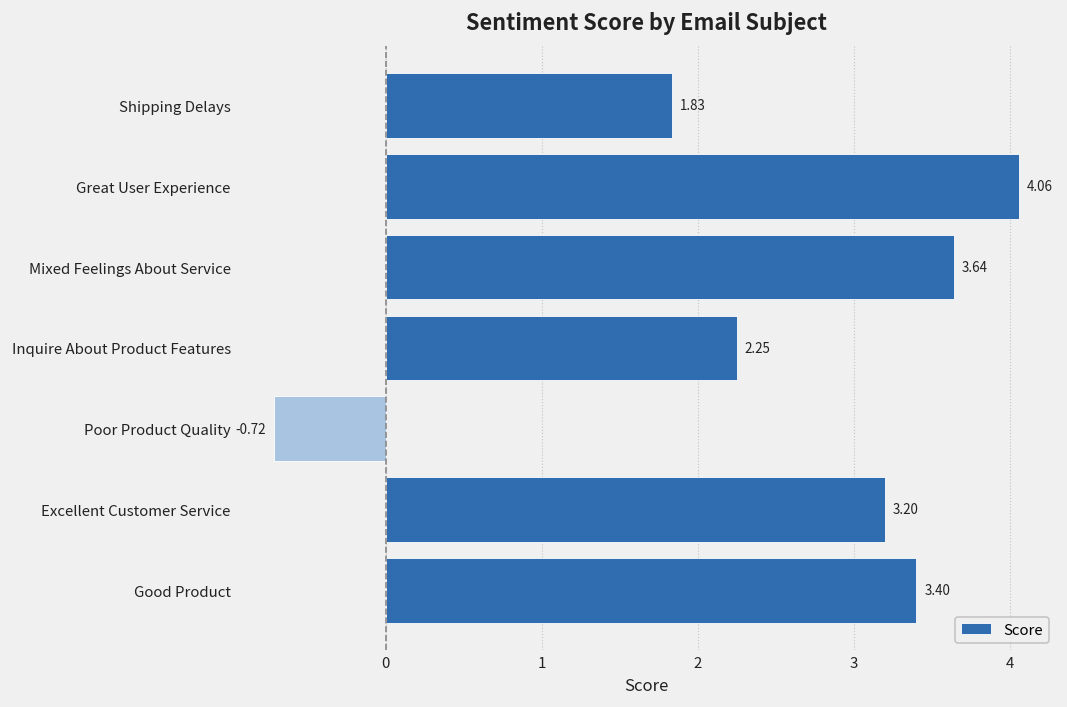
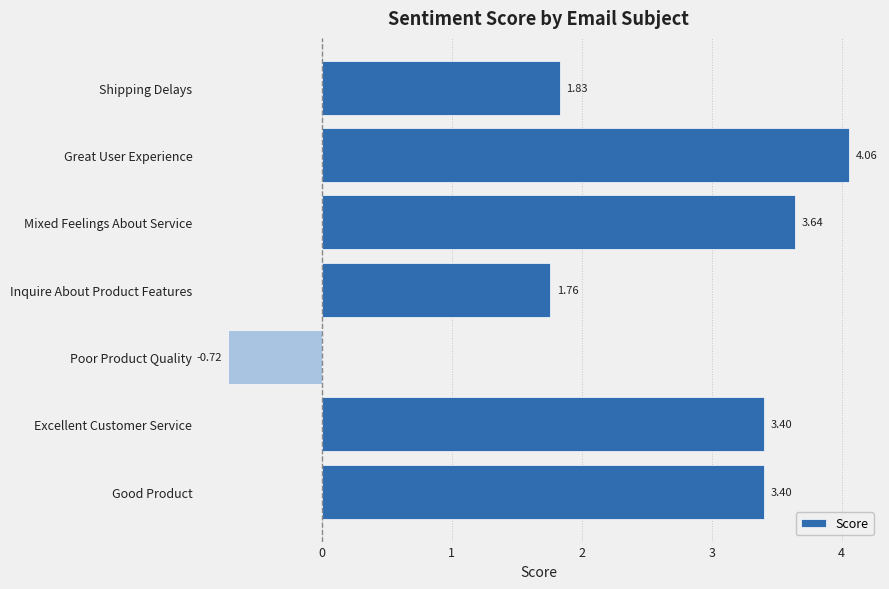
Inquire About Product Features: 2.25 -> 1.76
Excellent Customer Service: 3.20 -> 3.40
